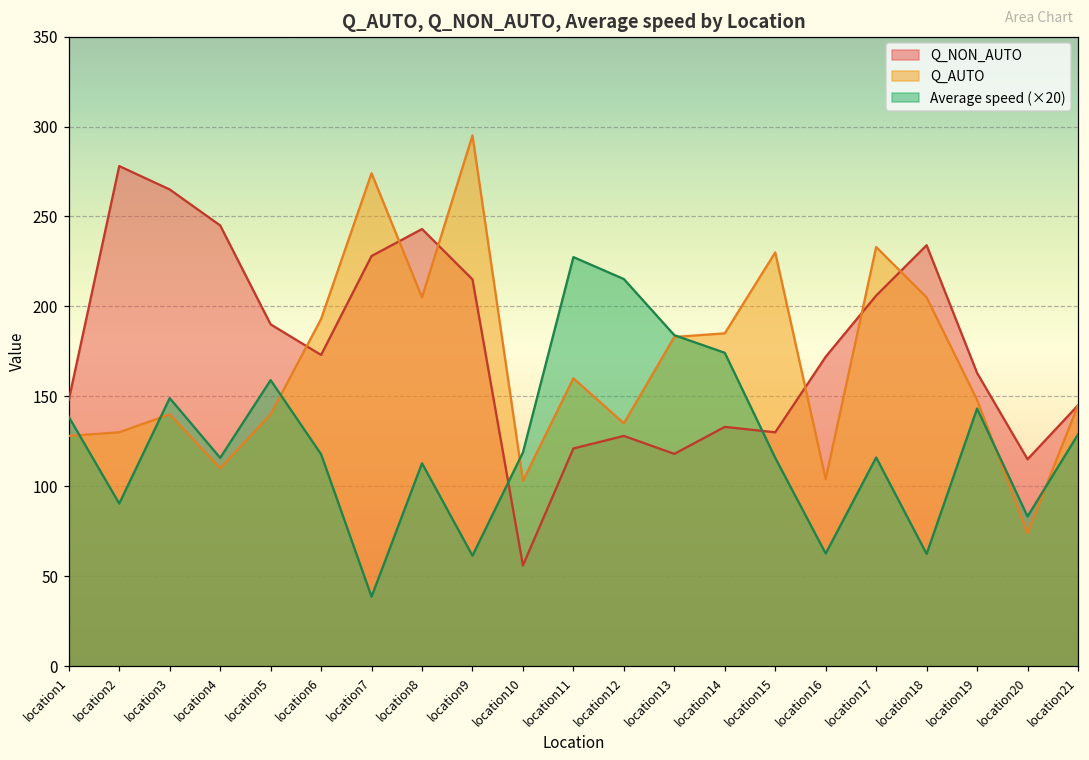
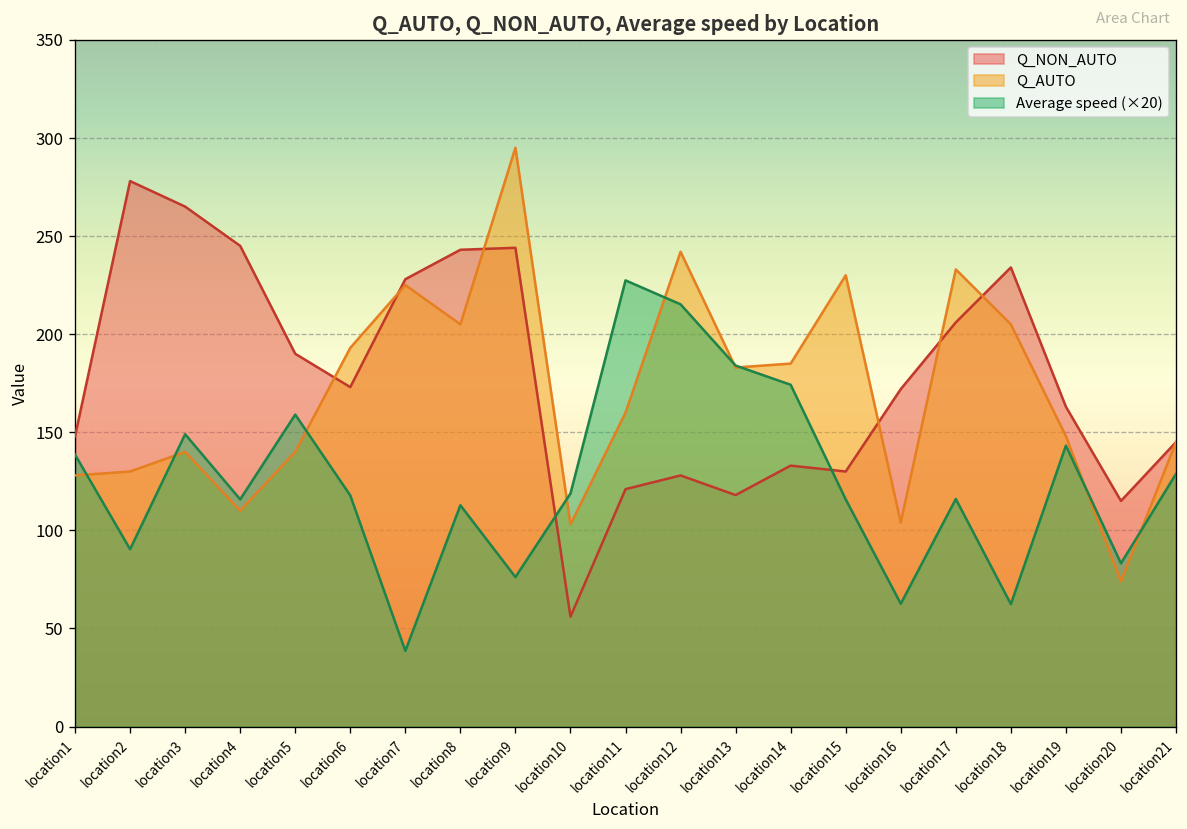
Q_AUTO, location7: 274 -> 225
Q_NON_AUTO, location9: 215 -> 244
Average speed (×20), location9: 61 -> 76
Q_AUTO, location12: 135 -> 242
